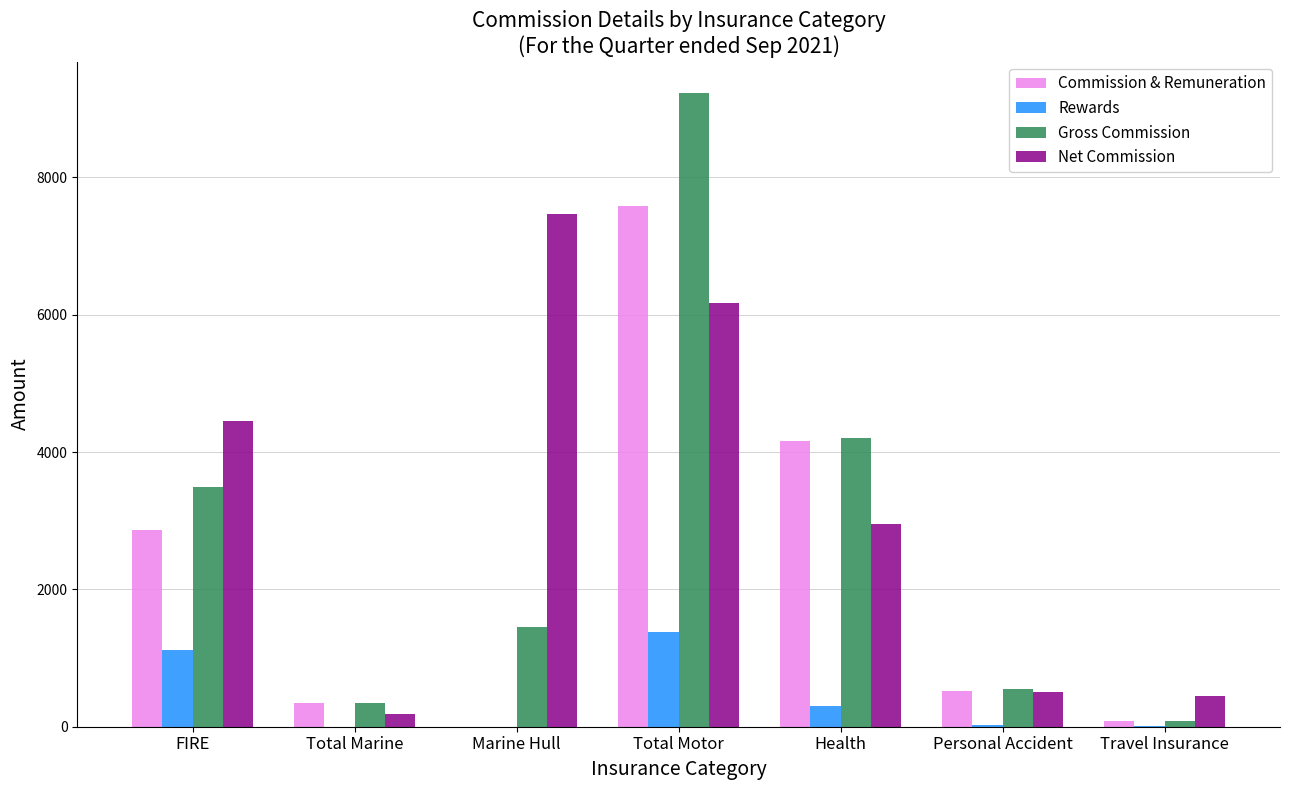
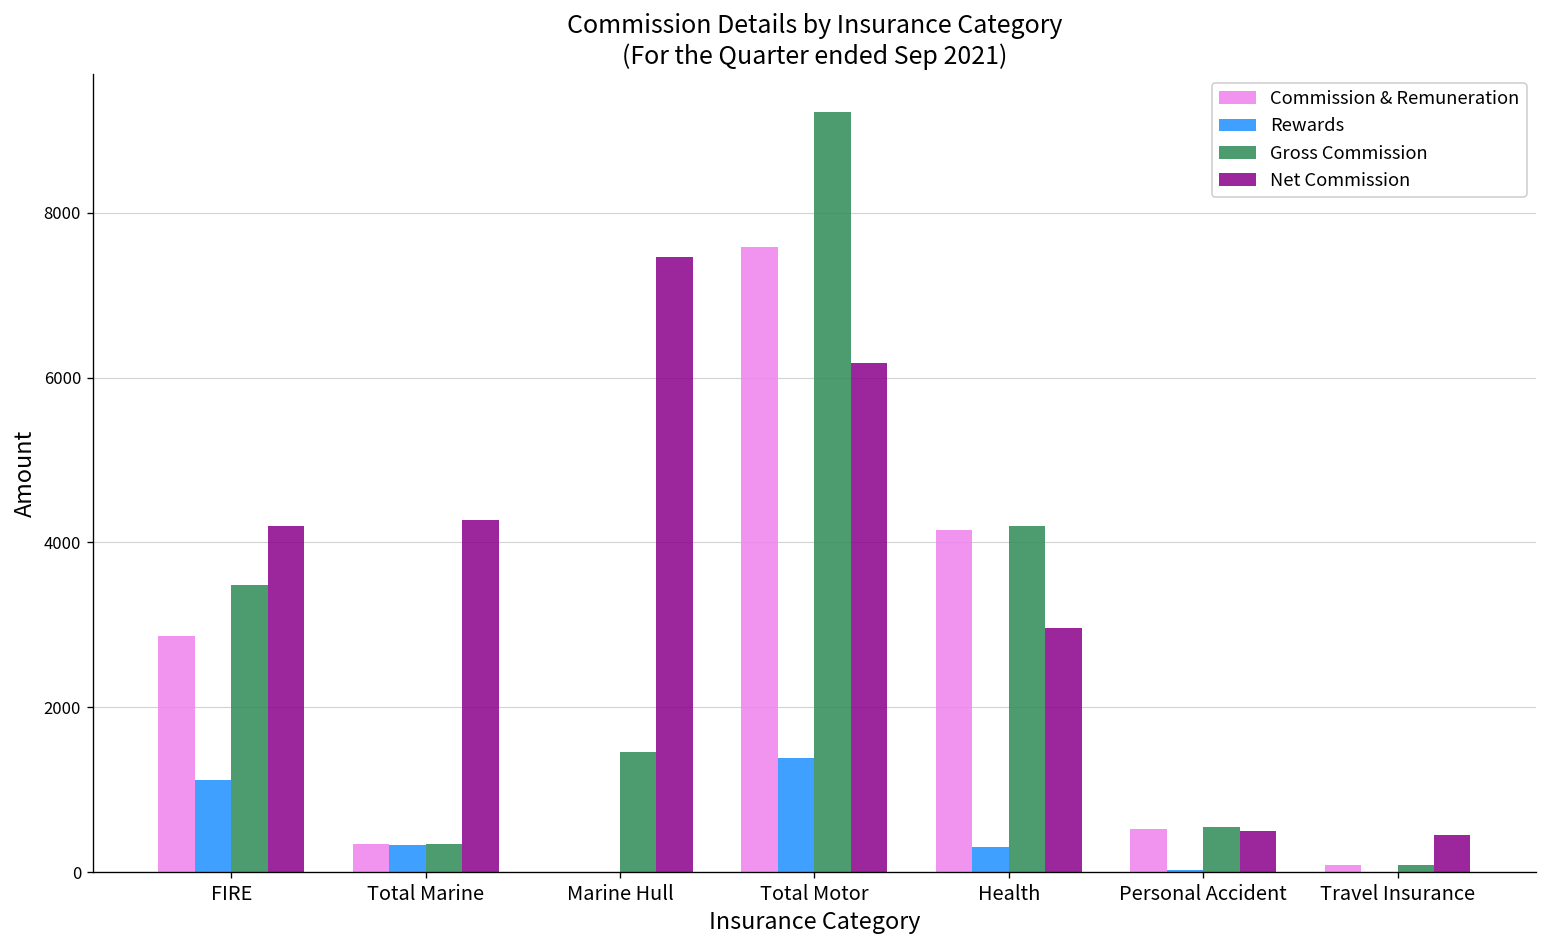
Net Commission, FIRE: 4500 -> 4200
Rewards, Total Marine: 0 -> 300
Net Commission, Total Marine: 200 -> 4300
